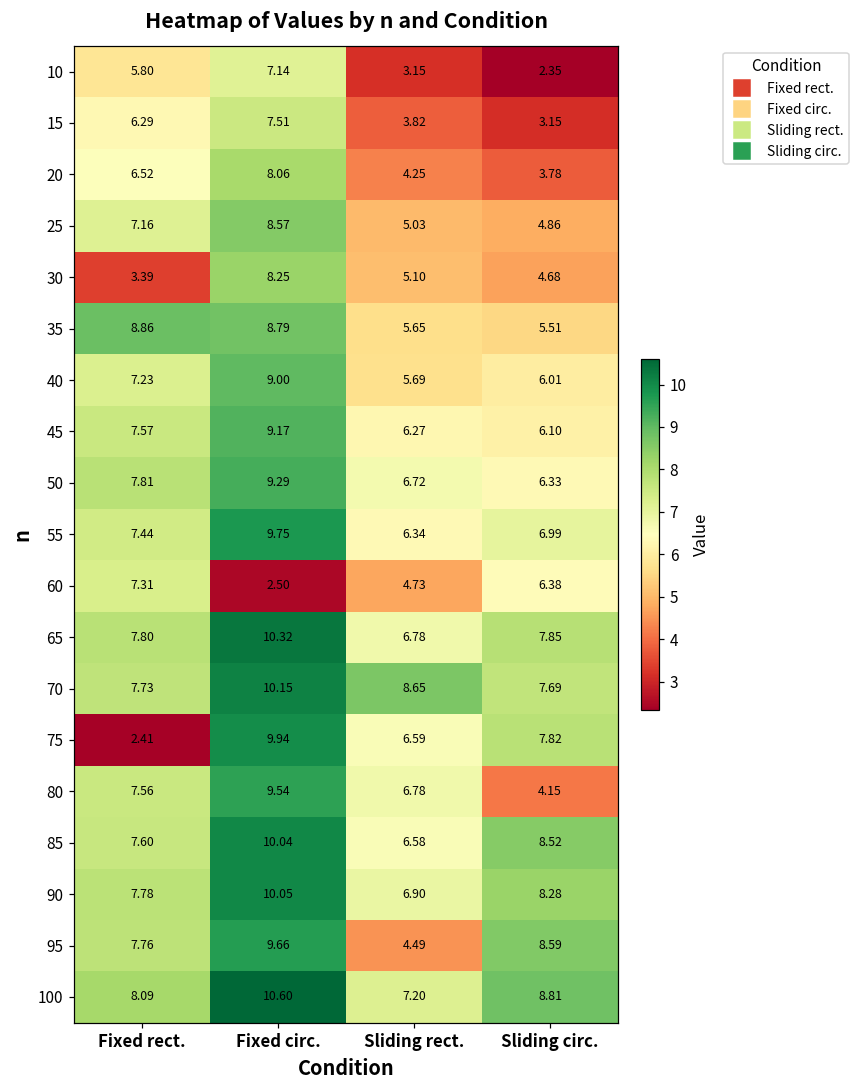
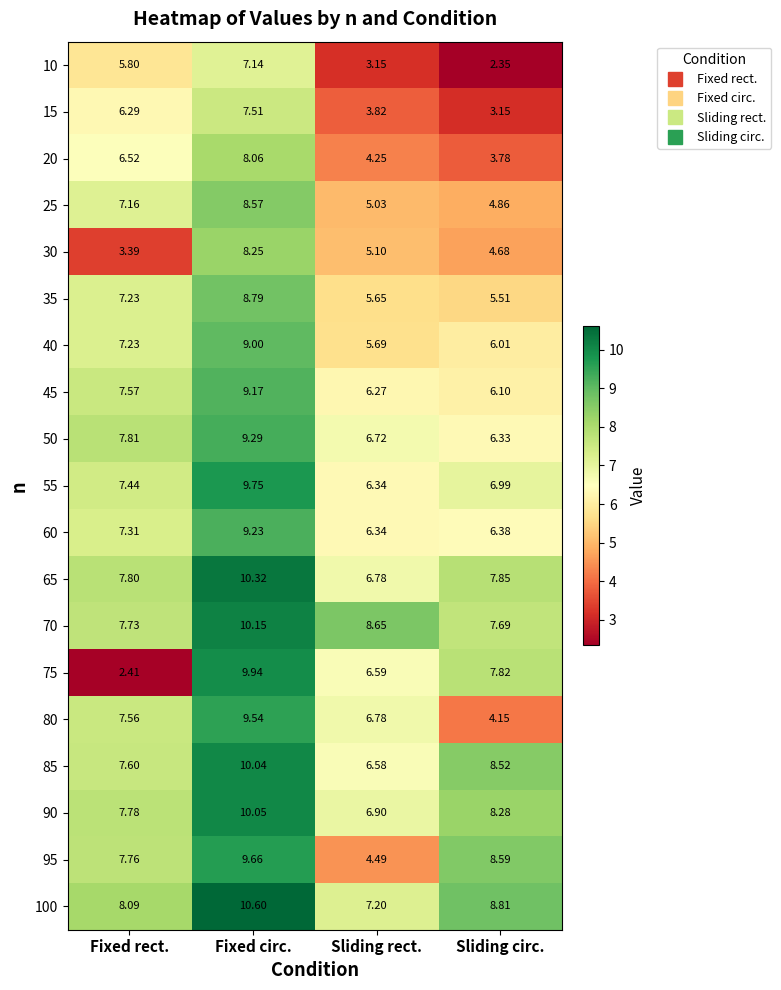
35, Fixed rect.: 8.86 -> 7.23
60, Fixed circ.: 2.50 -> 9.23
60, Sliding rect.: 4.73 -> 6.34
